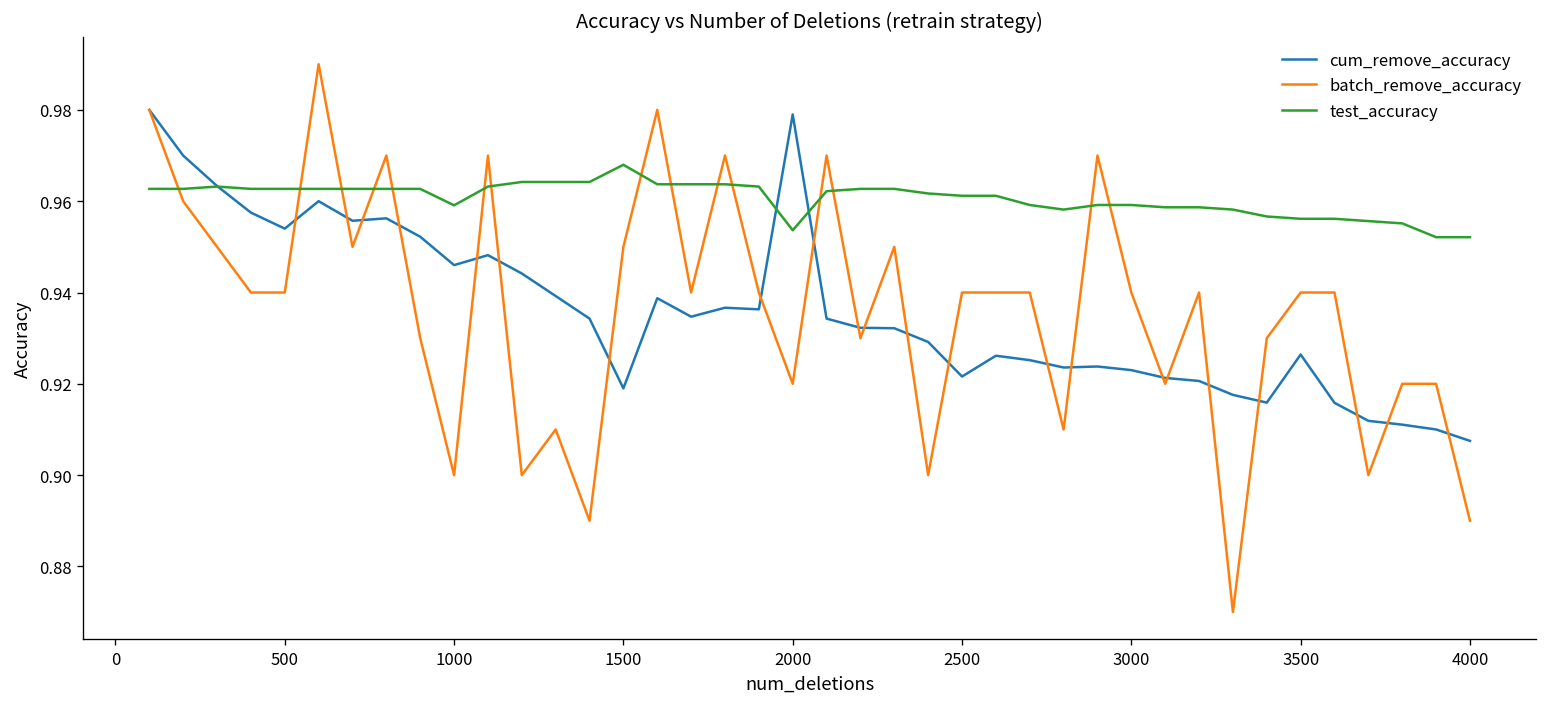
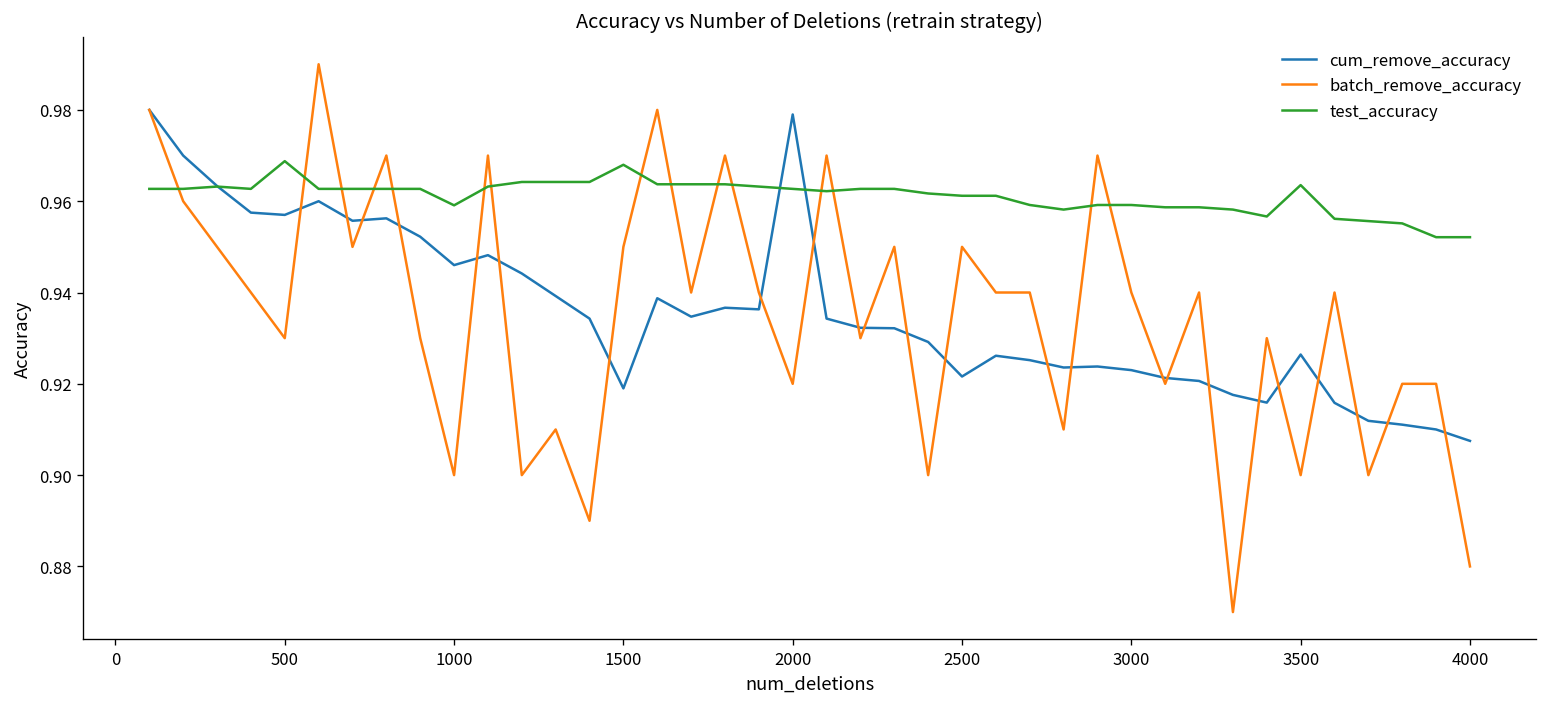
cum_remove_accuracy, 500: 0.954 -> 0.957
batch_remove_accuracy, 500: 0.94 -> 0.93
test_accuracy, 500: 0.963 -> 0.969
test_accuracy, 2000: 0.954 -> 0.963
batch_remove_accuracy, 2500: 0.94 -> 0.95
batch_remove_accuracy, 3500: 0.94 -> 0.90
test_accuracy, 3500: 0.956 -> 0.964
batch_remove_accuracy, 4000: 0.89 -> 0.88
